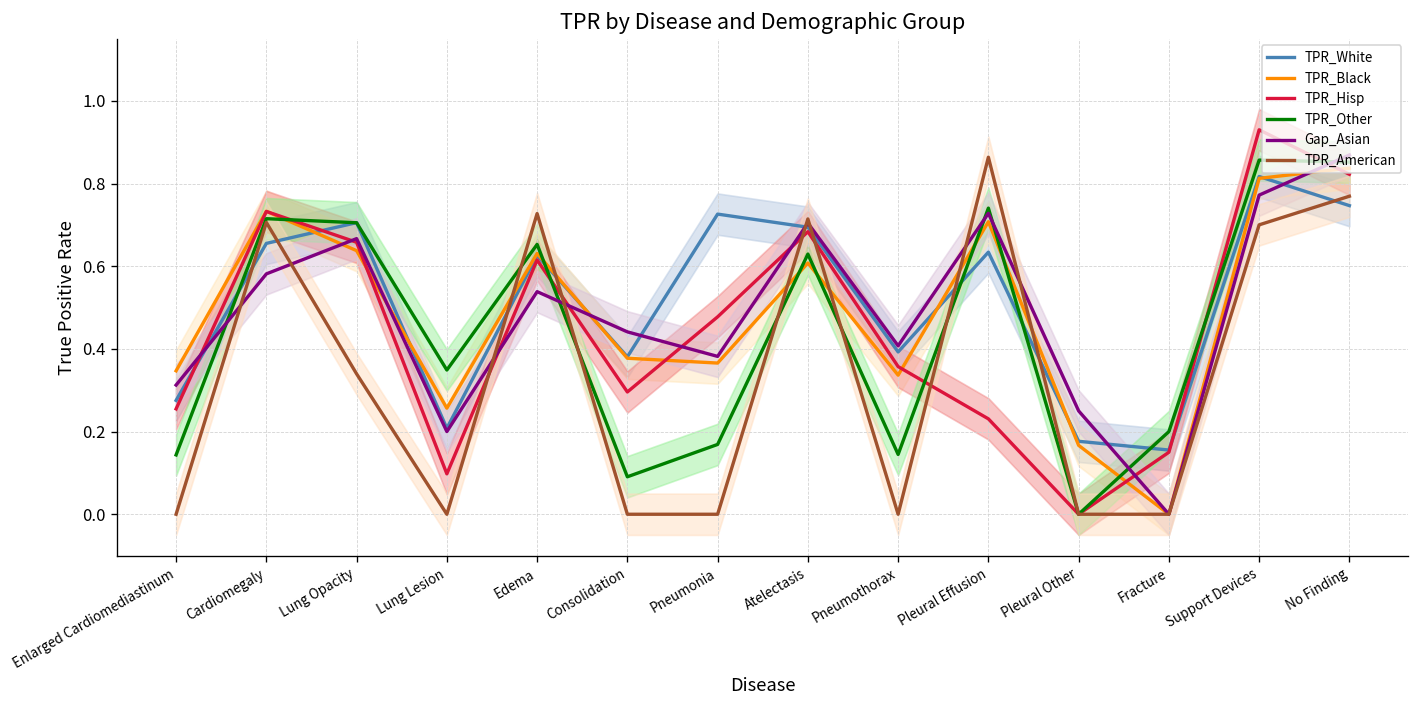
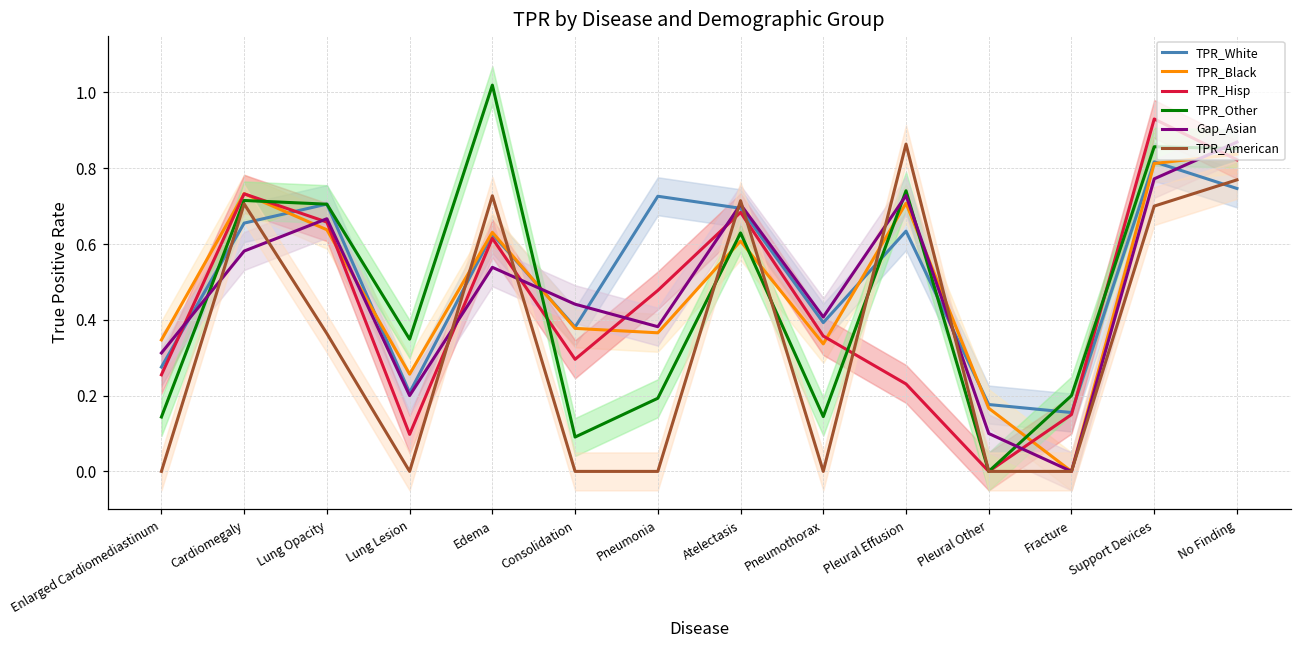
TPR_American, Lung Opacity: 0.34 -> 0.36
TPR_Other, Edema: 0.65 -> 1.02
TPR_Other, Pneumonia: 0.17 -> 0.19
Gap_Asian, Pleural Other: 0.25 -> 0.10
